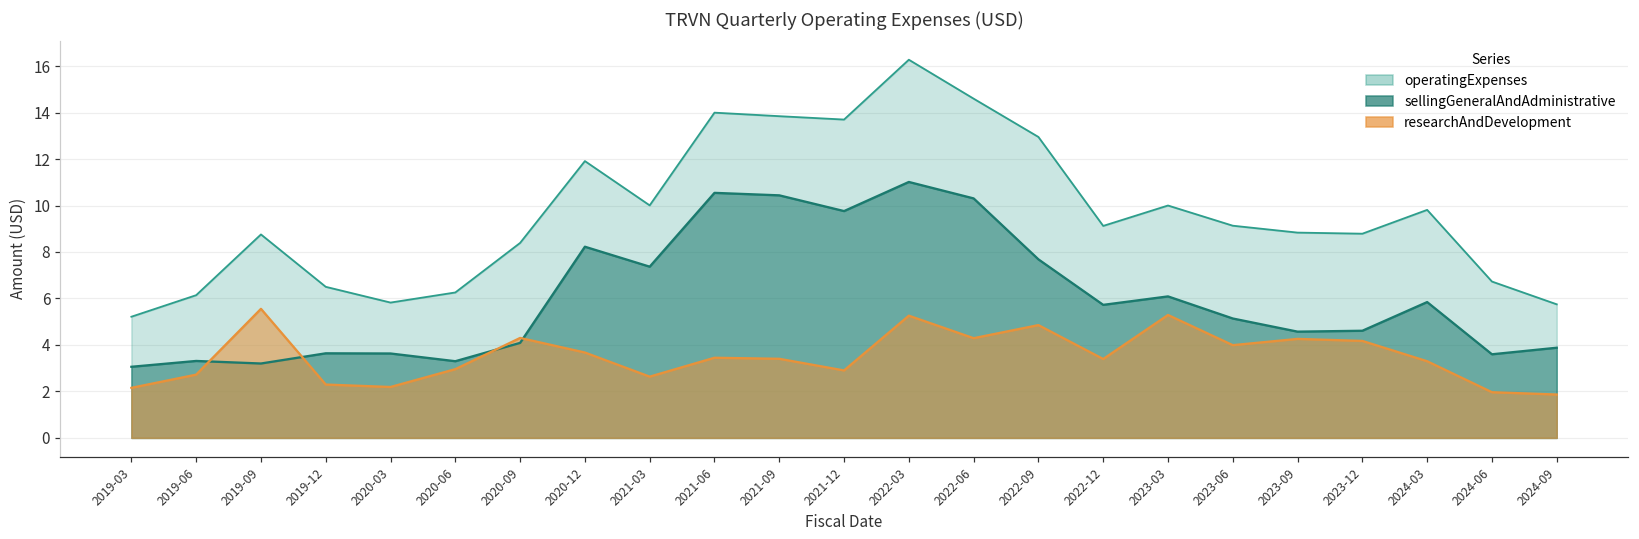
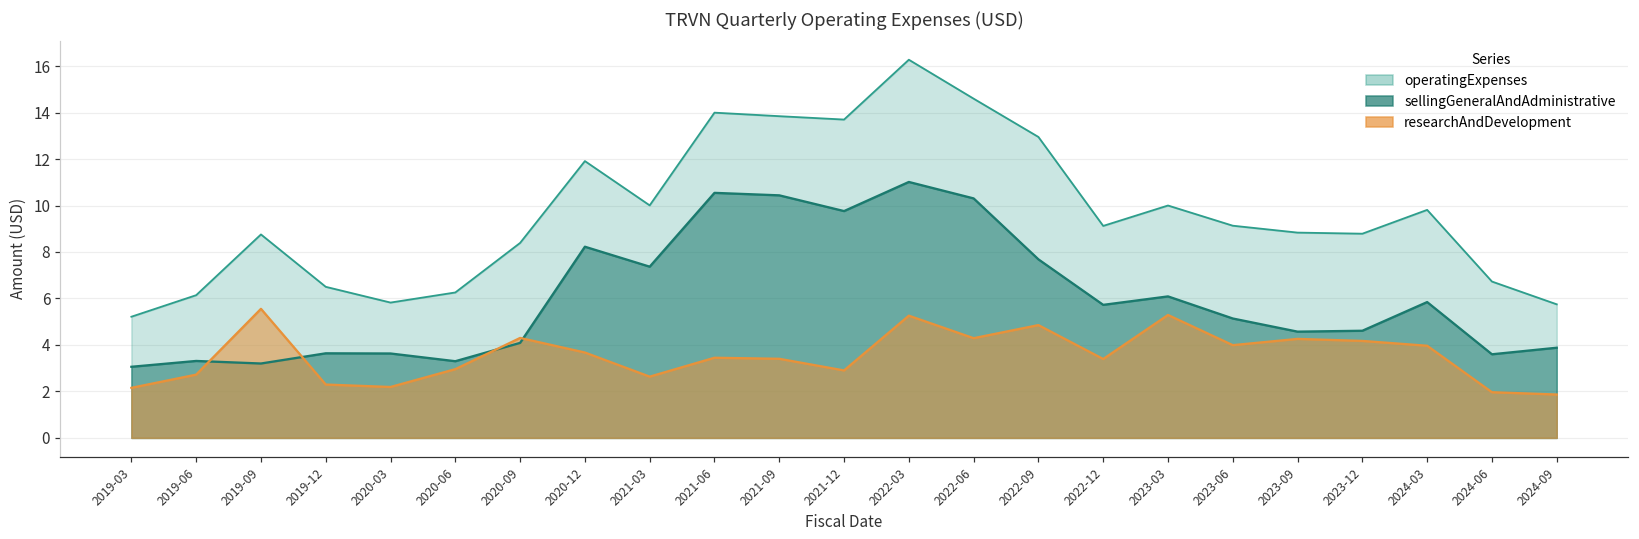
researchAndDevelopment, 2024-03: 3.3 -> 4.0
